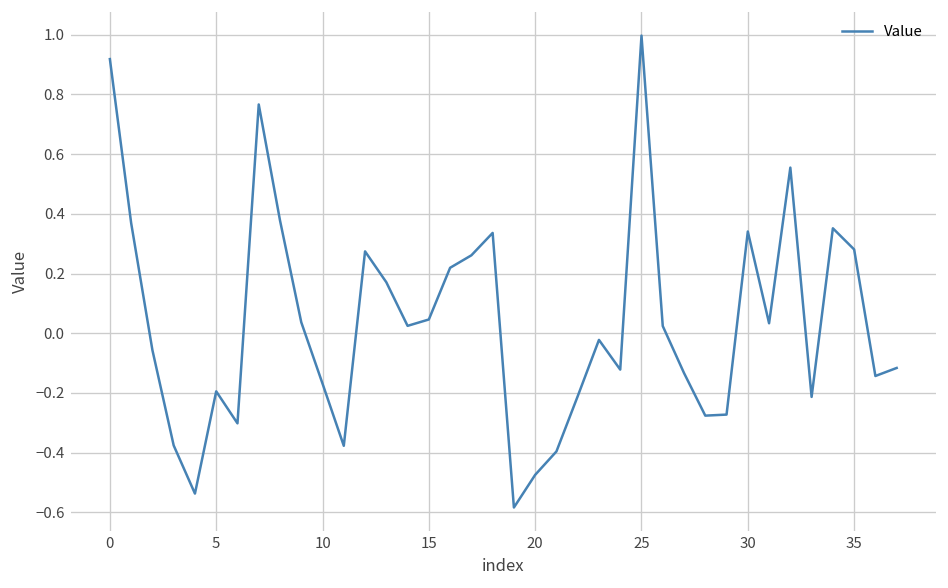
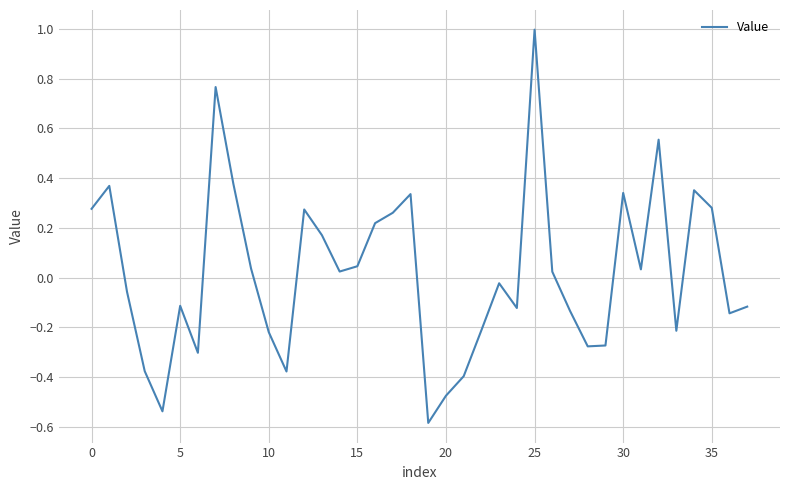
0: 0.92 -> 0.28
5: -0.19 -> -0.11
10: -0.17 -> -0.22
